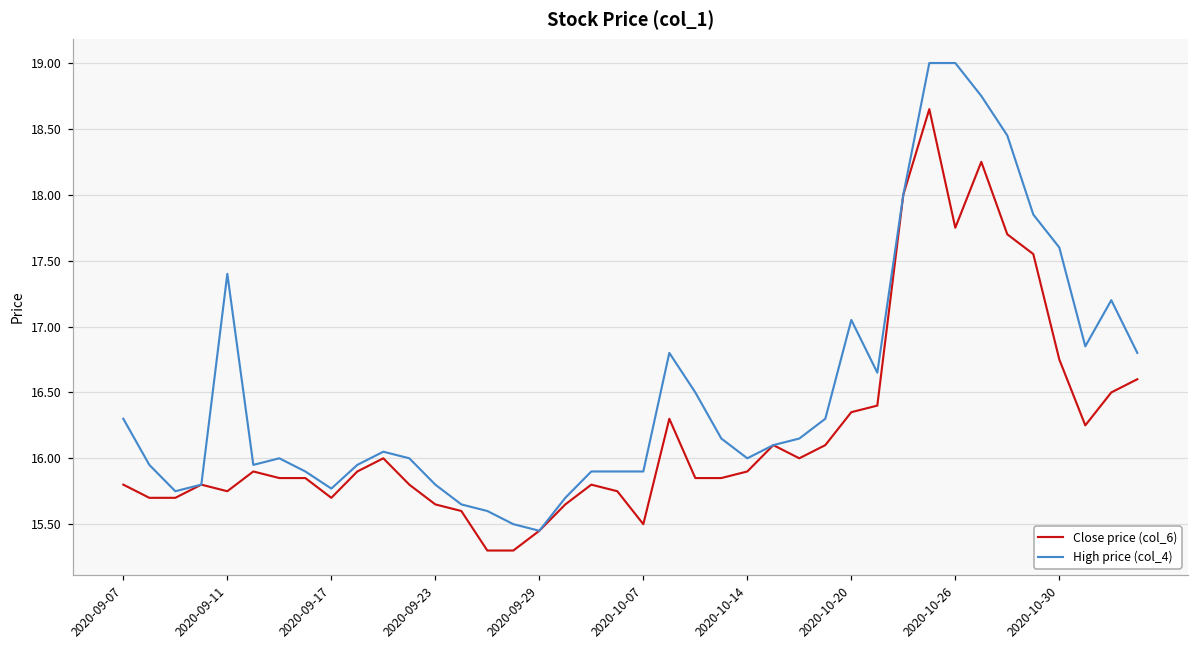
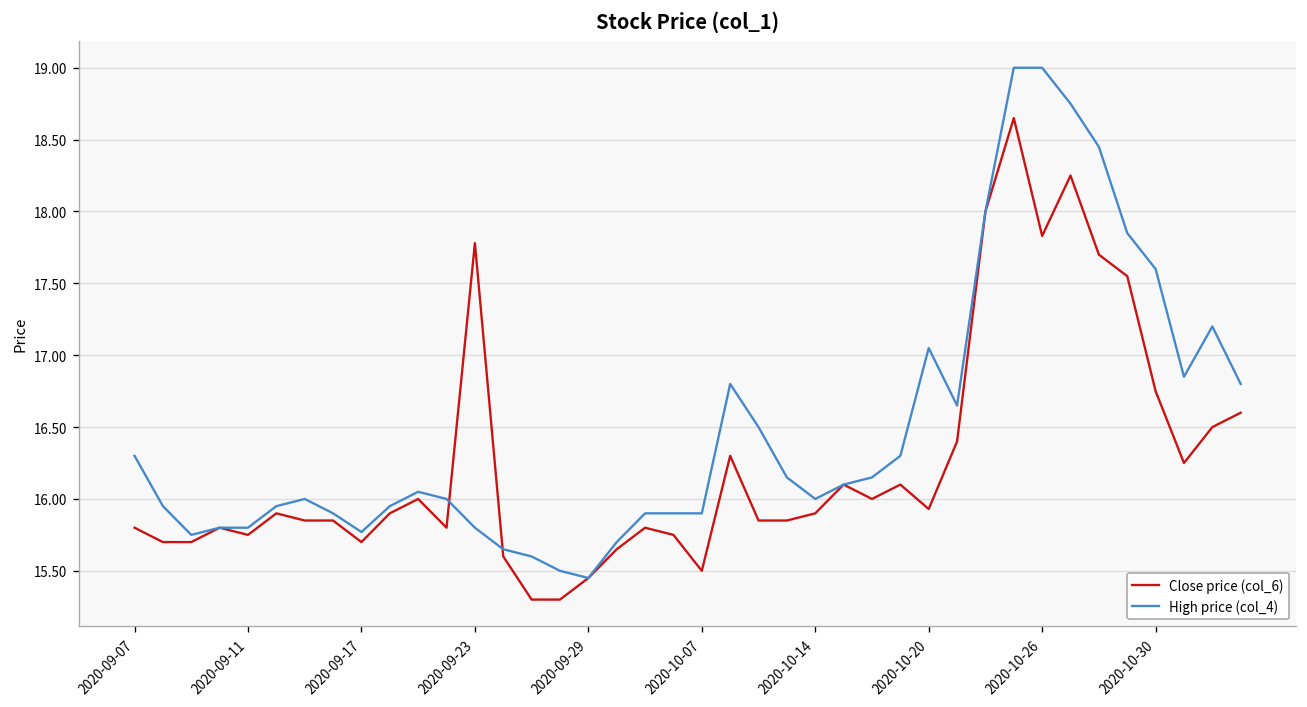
High price (col_4), 2020-09-11: 17.4 -> 15.8
Close price (col_6), 2020-09-23: 15.65 -> 17.78
Close price (col_6), 2020-10-20: 16.35 -> 15.93
Close price (col_6), 2020-10-26: 17.75 -> 17.83
